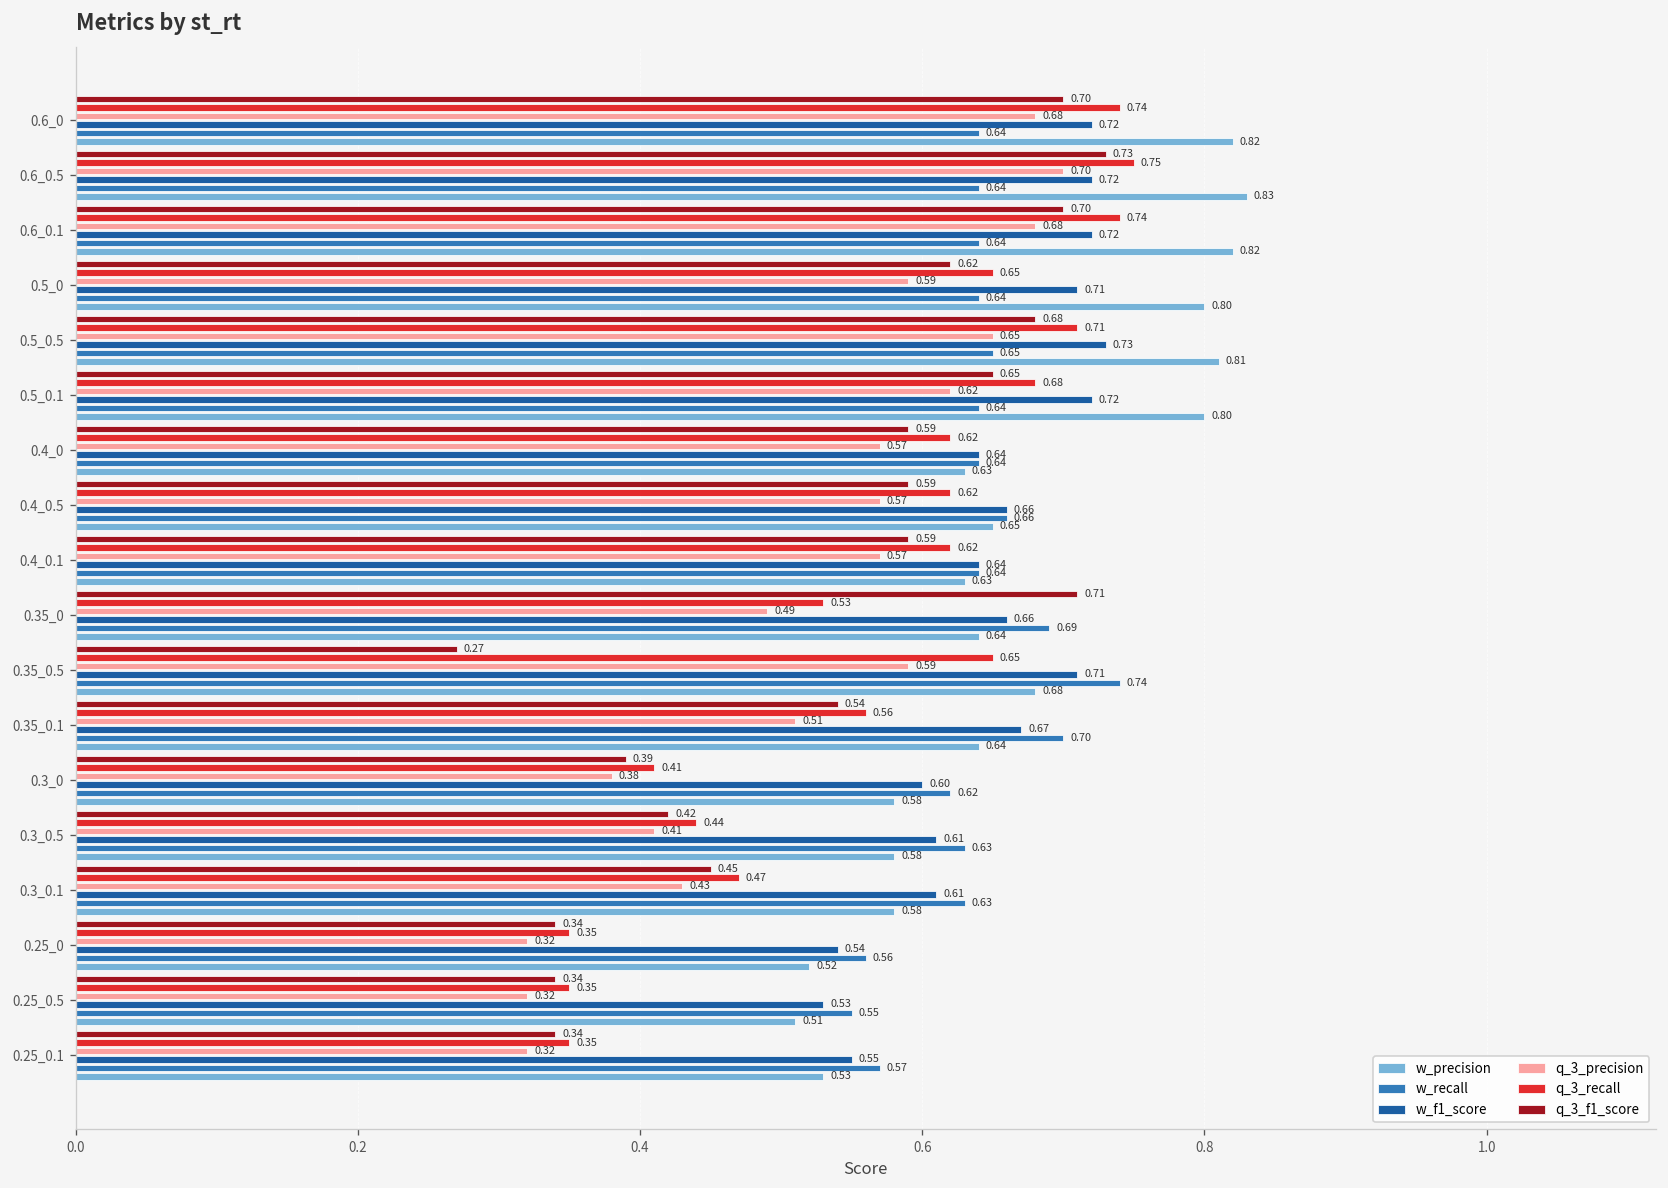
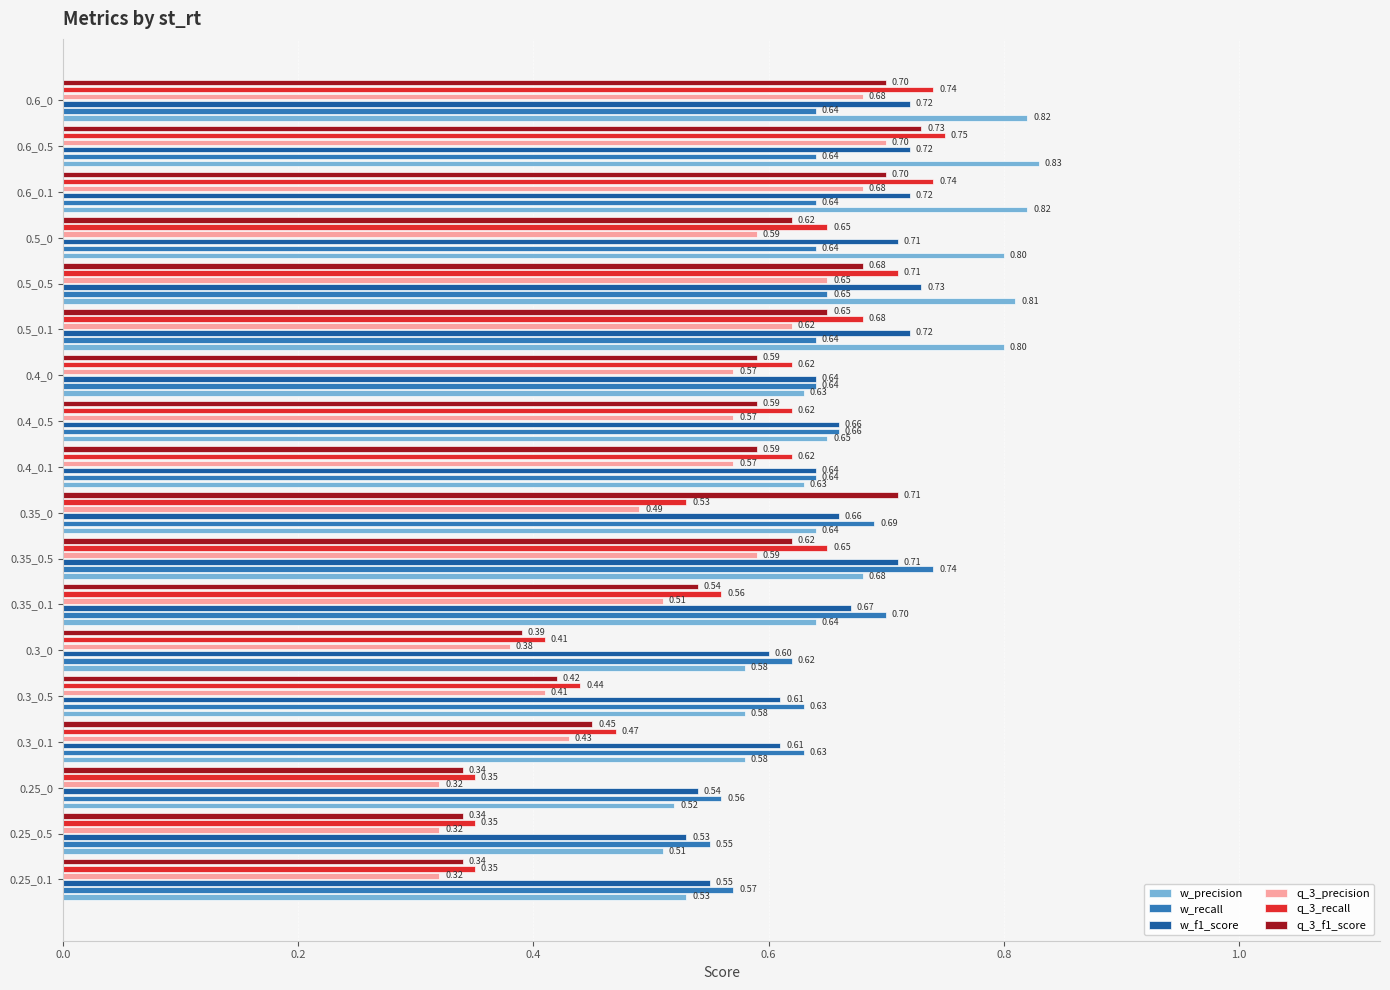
q_3_f1_score, 0.35_0.5: 0.27 -> 0.62
